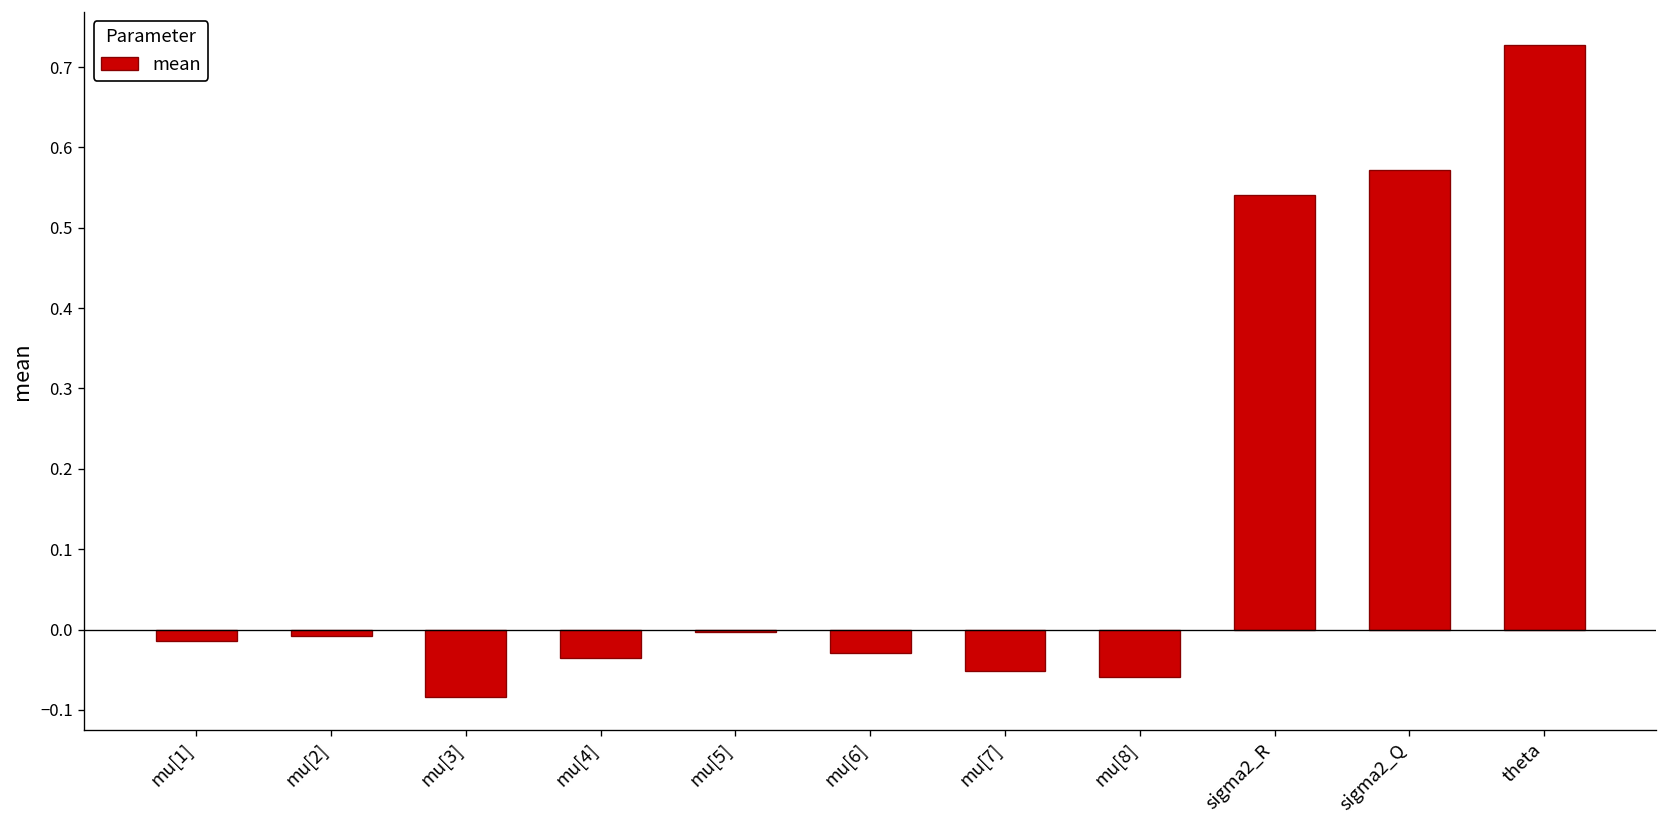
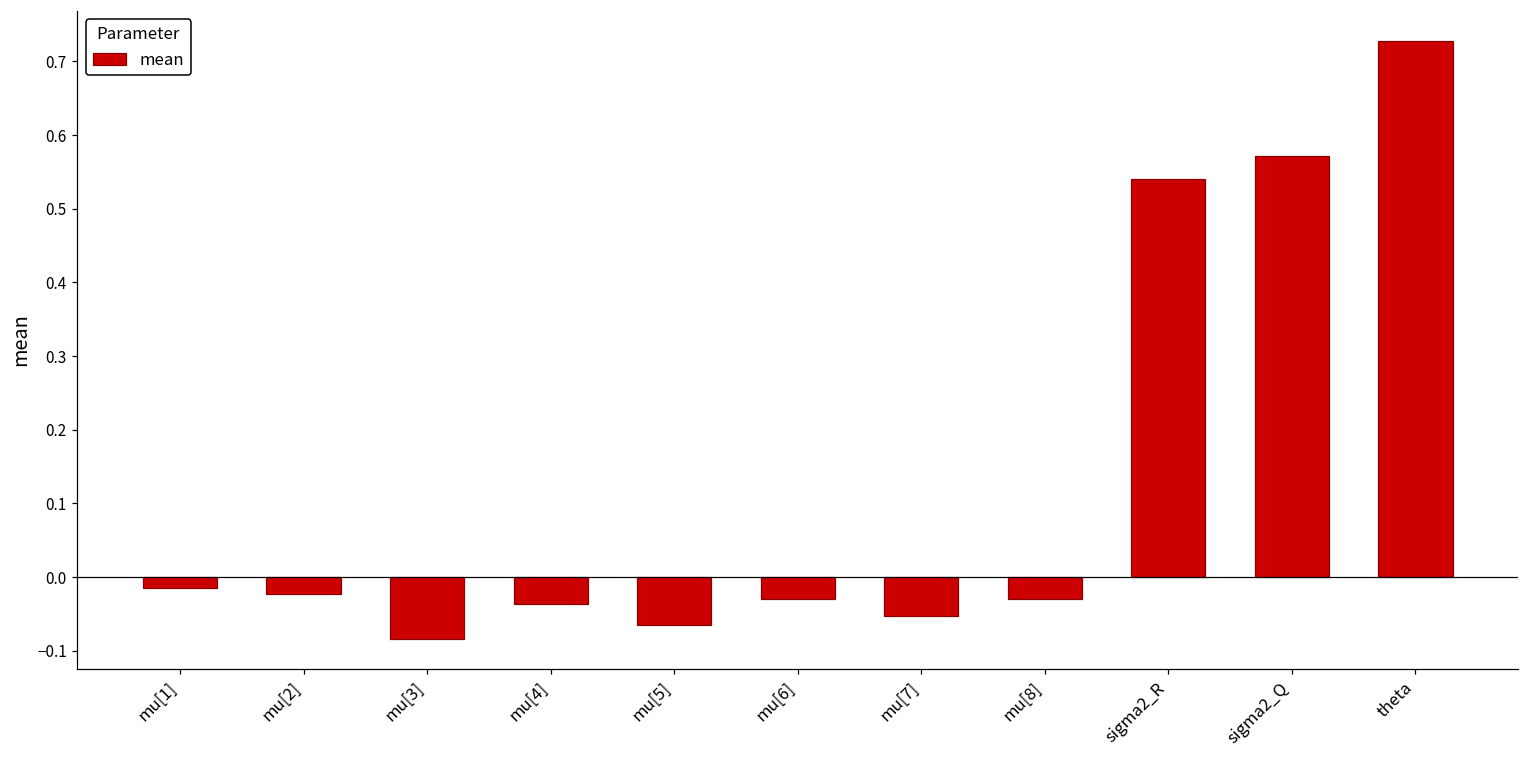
mu[2]: -0.01 -> -0.02
mu[5]: 0.00 -> -0.07
mu[8]: -0.06 -> -0.03
